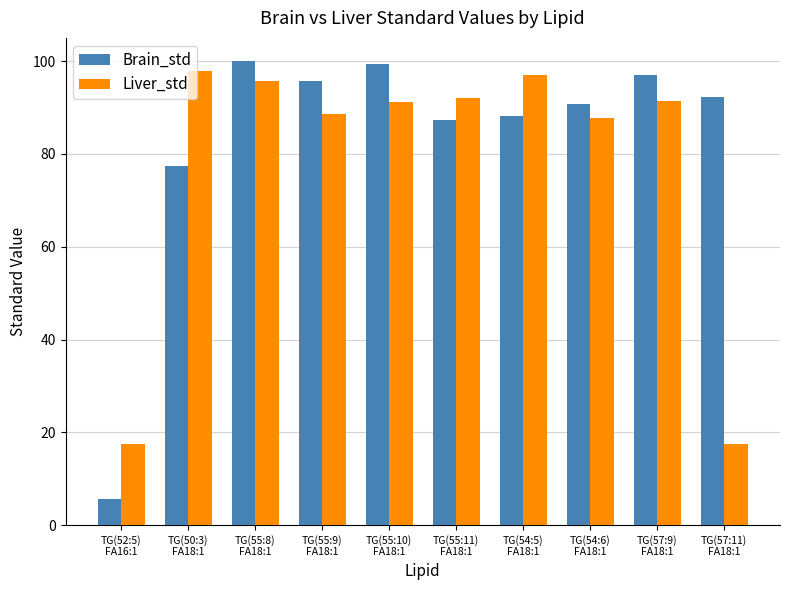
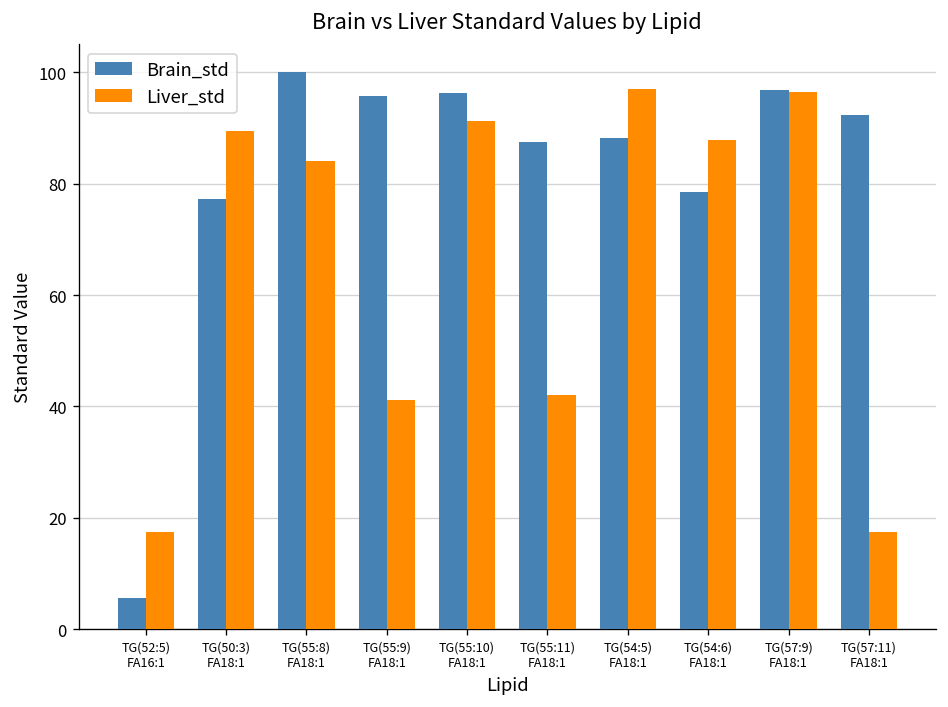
Liver_std, TG(50:3) FA18:1: 98 -> 89
Liver_std, TG(55:8) FA18:1: 96 -> 84
Liver_std, TG(55:9) FA18:1: 89 -> 41
Brain_std, TG(55:10) FA18:1: 99 -> 96
Liver_std, TG(55:11) FA18:1: 92 -> 42
Brain_std, TG(54:6) FA18:1: 91 -> 79
Liver_std, TG(57:9) FA18:1: 92 -> 96
